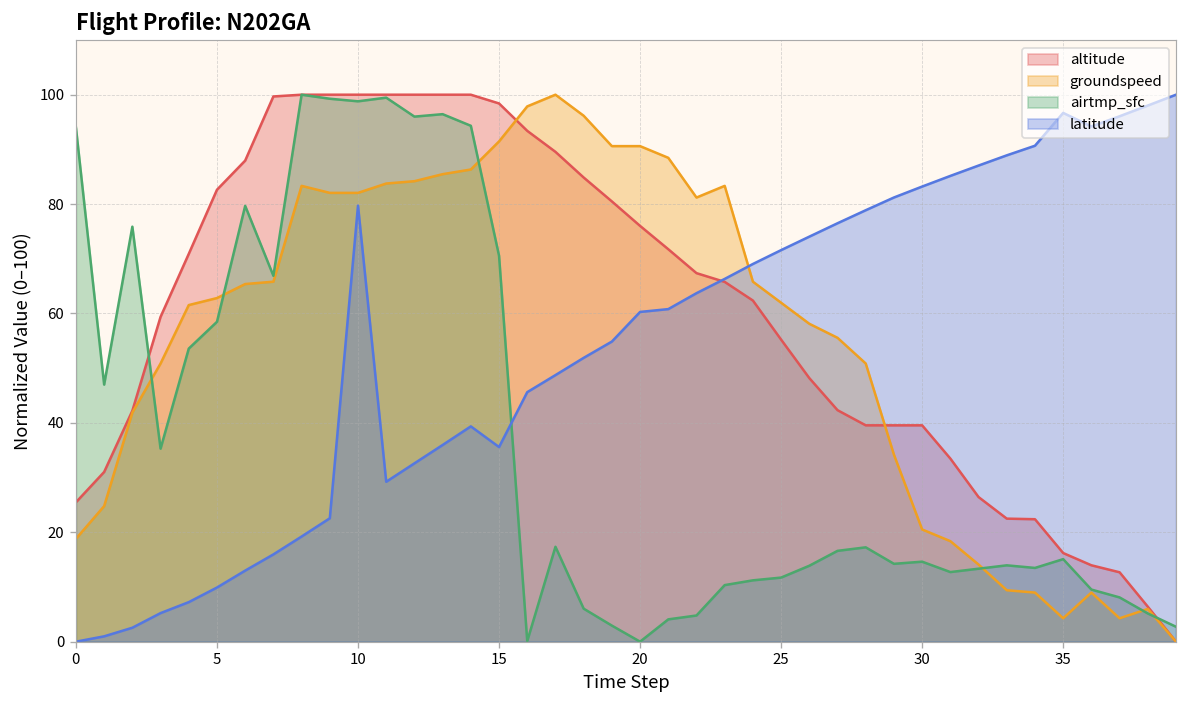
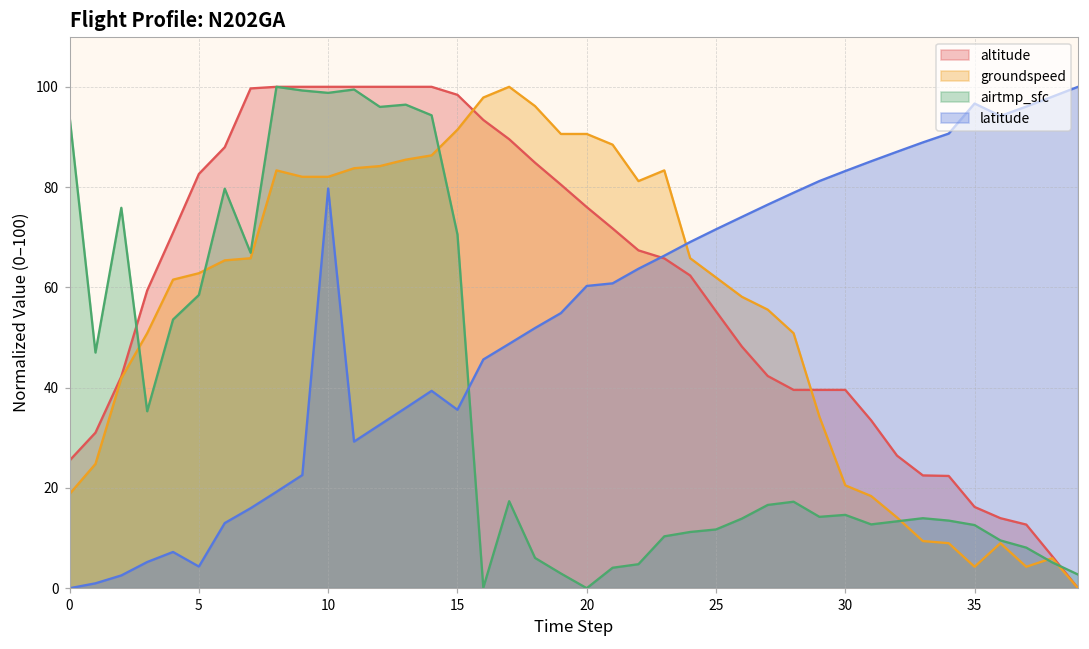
latitude, 5: 10 -> 4
airtmp_sfc, 35: 15 -> 13
